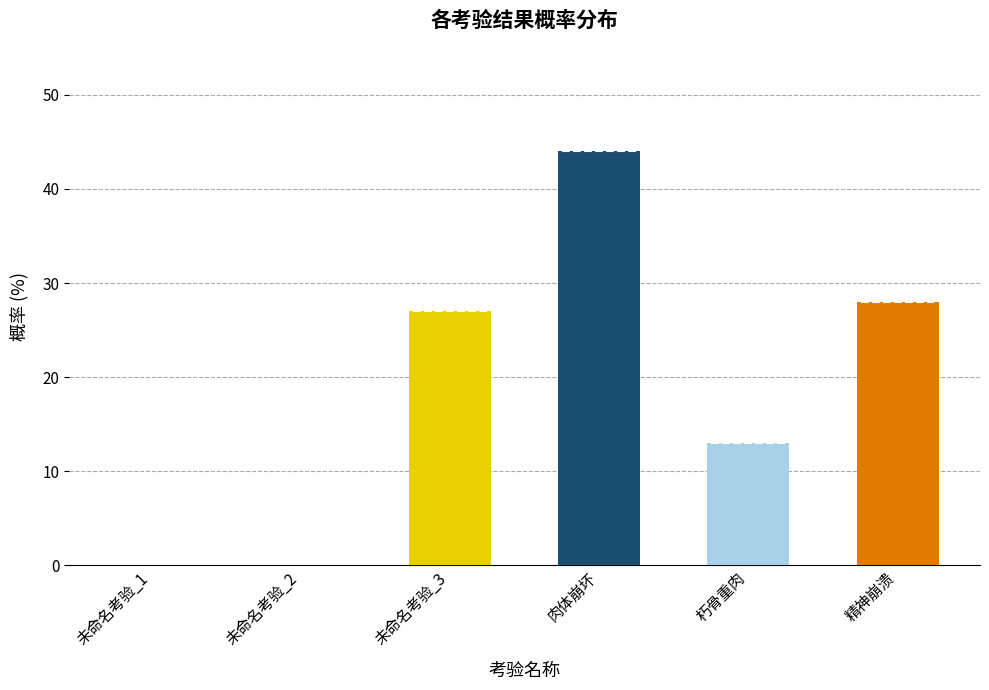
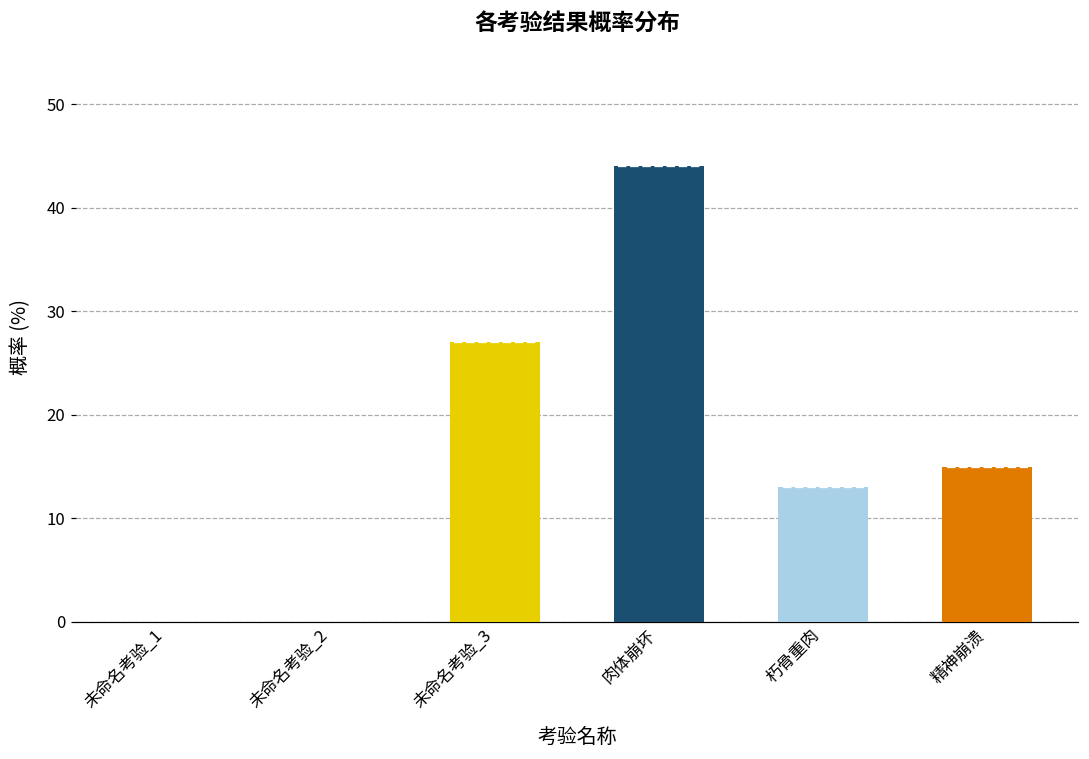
精神崩溃: 28 -> 15
